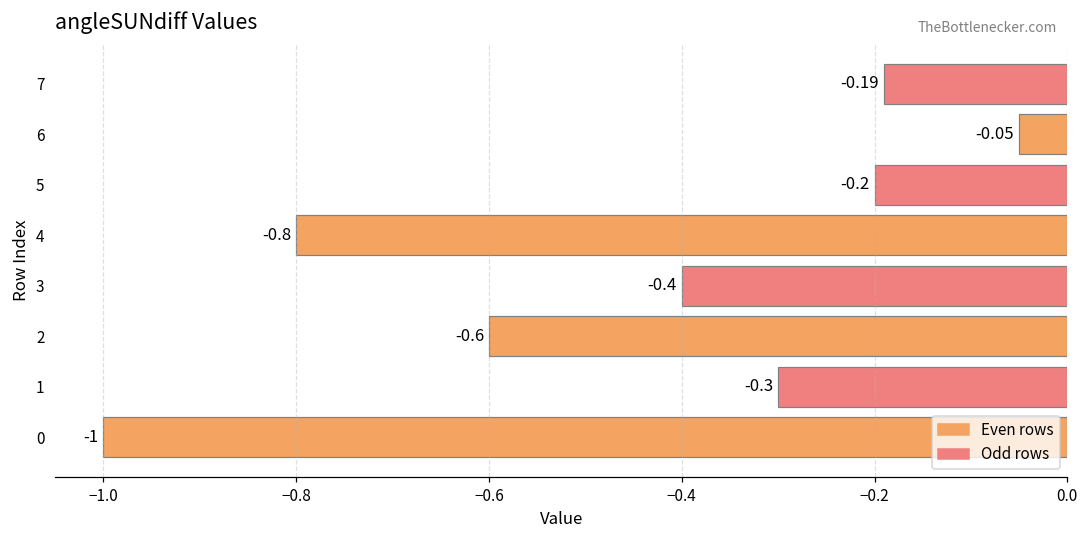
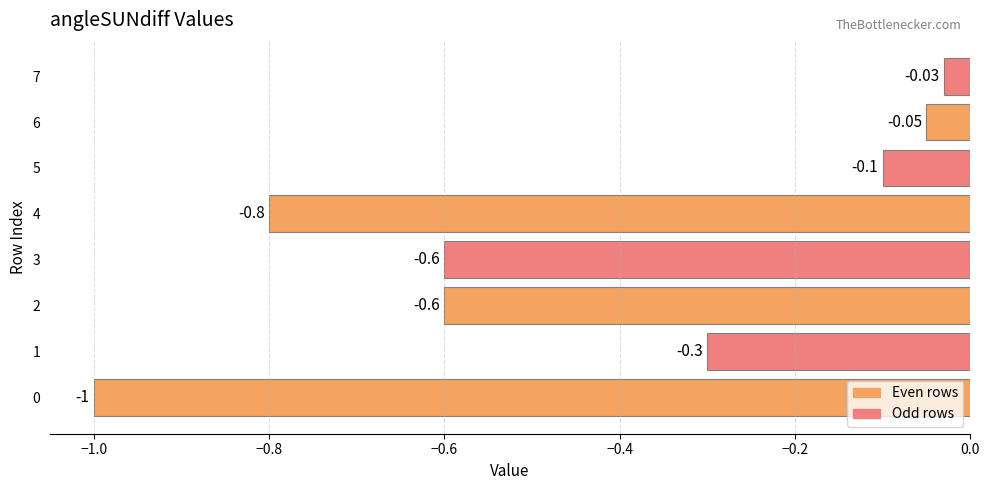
7: -0.19 -> -0.03
5: -0.2 -> -0.1
3: -0.4 -> -0.6
